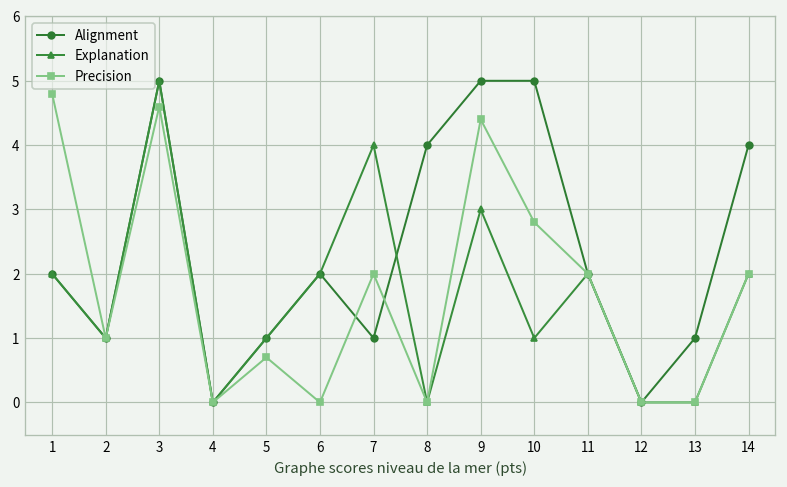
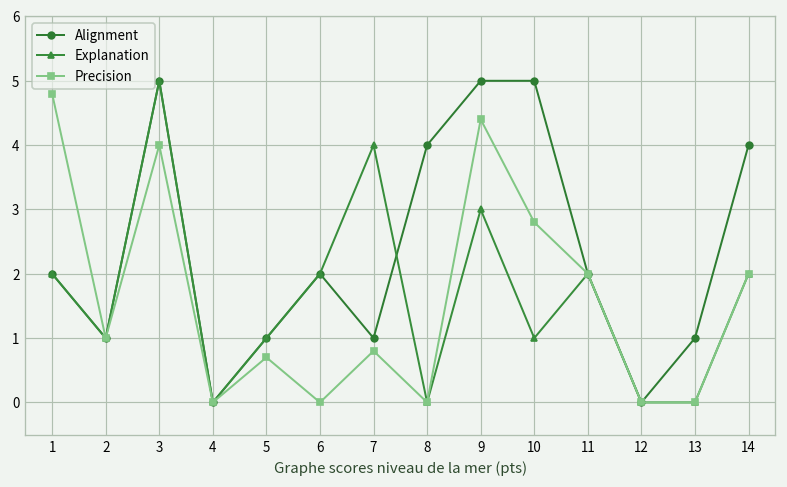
Precision, 3: 4.6 -> 4.0
Precision, 7: 2.0 -> 0.8
